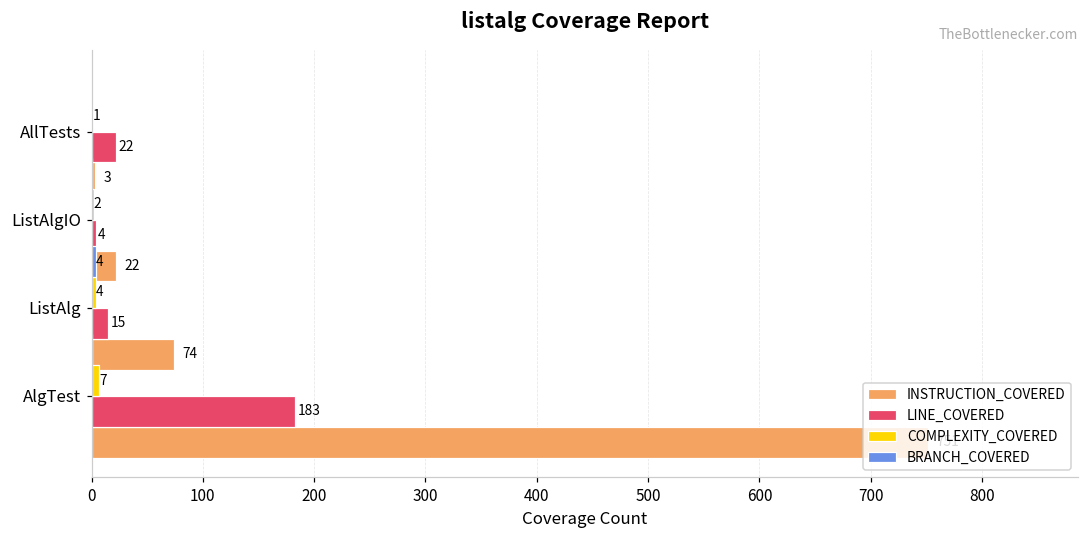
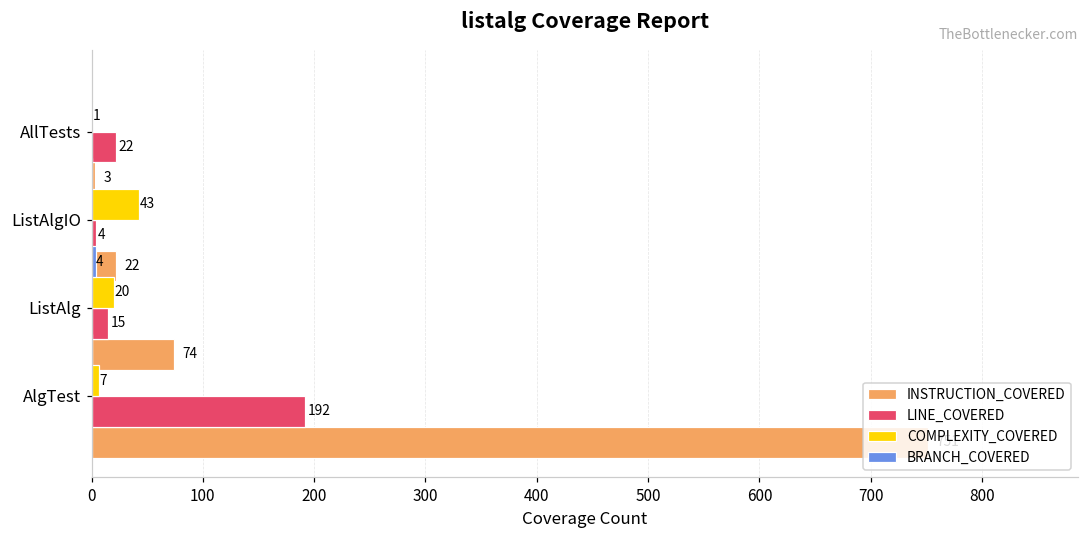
COMPLEXITY_COVERED, ListAlgIO: 2 -> 43
COMPLEXITY_COVERED, ListAlg: 4 -> 20
LINE_COVERED, AlgTest: 183 -> 192
